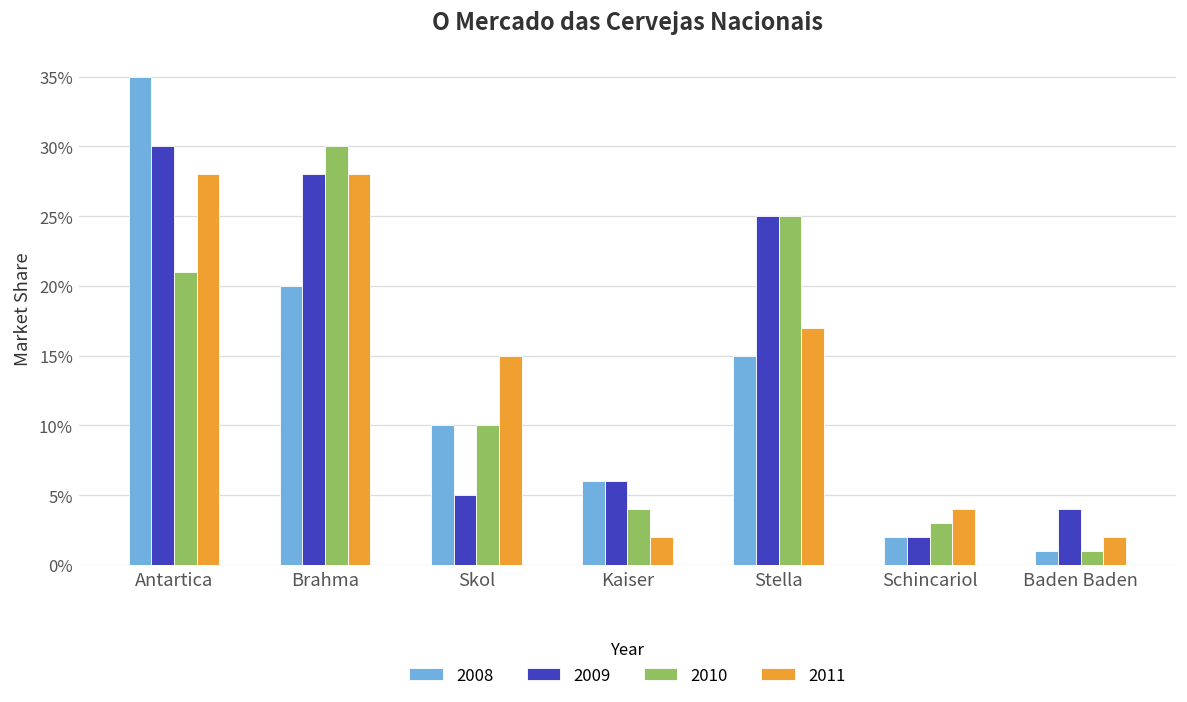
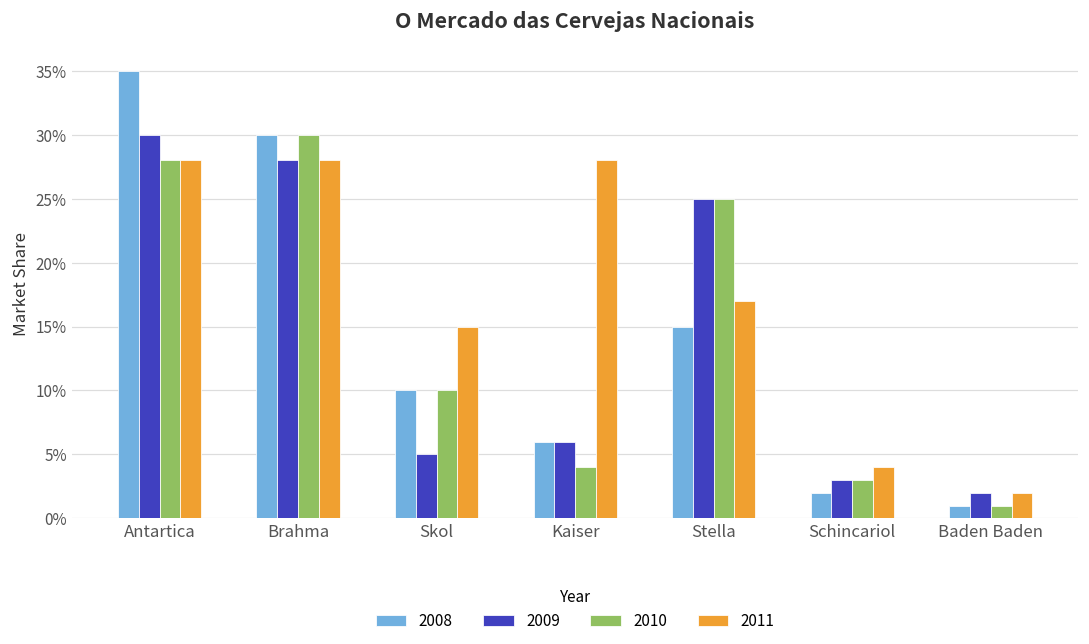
2010, Antartica: 21.0% -> 28.0%
2008, Brahma: 20.0% -> 30.0%
2011, Kaiser: 2.0% -> 28.0%
2009, Schincariol: 2.0% -> 3.0%
2009, Baden Baden: 4.0% -> 2.0%
